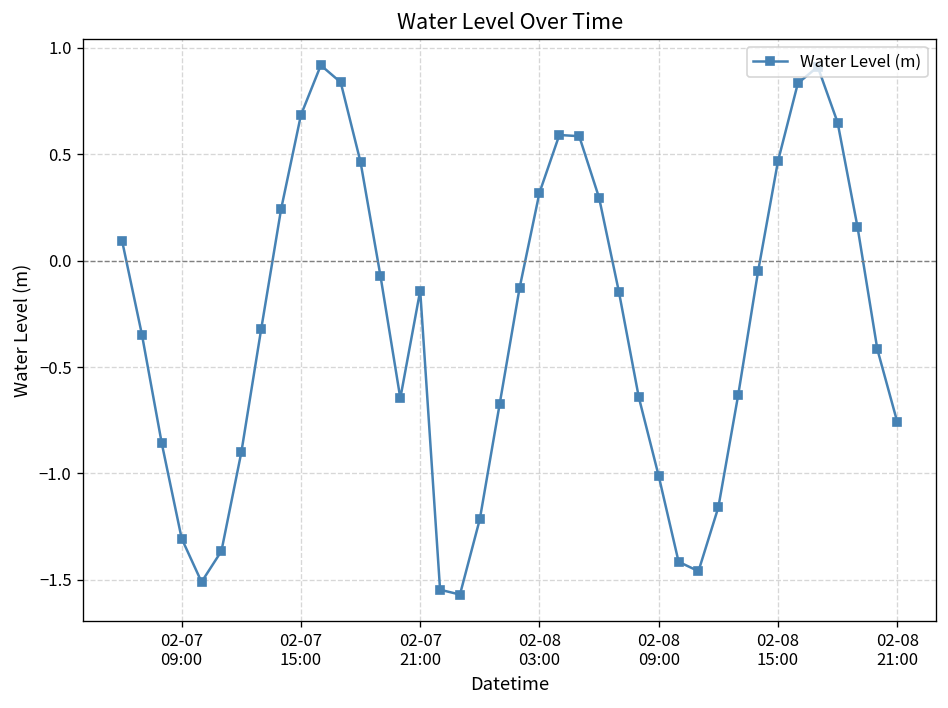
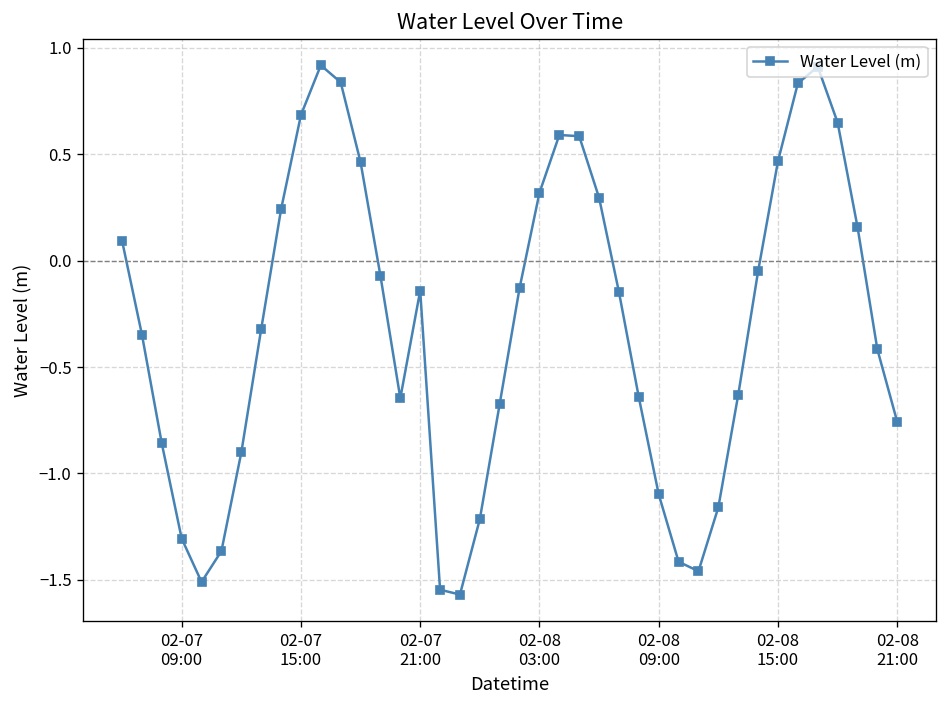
02-08 09:00: -1.01 -> -1.10
